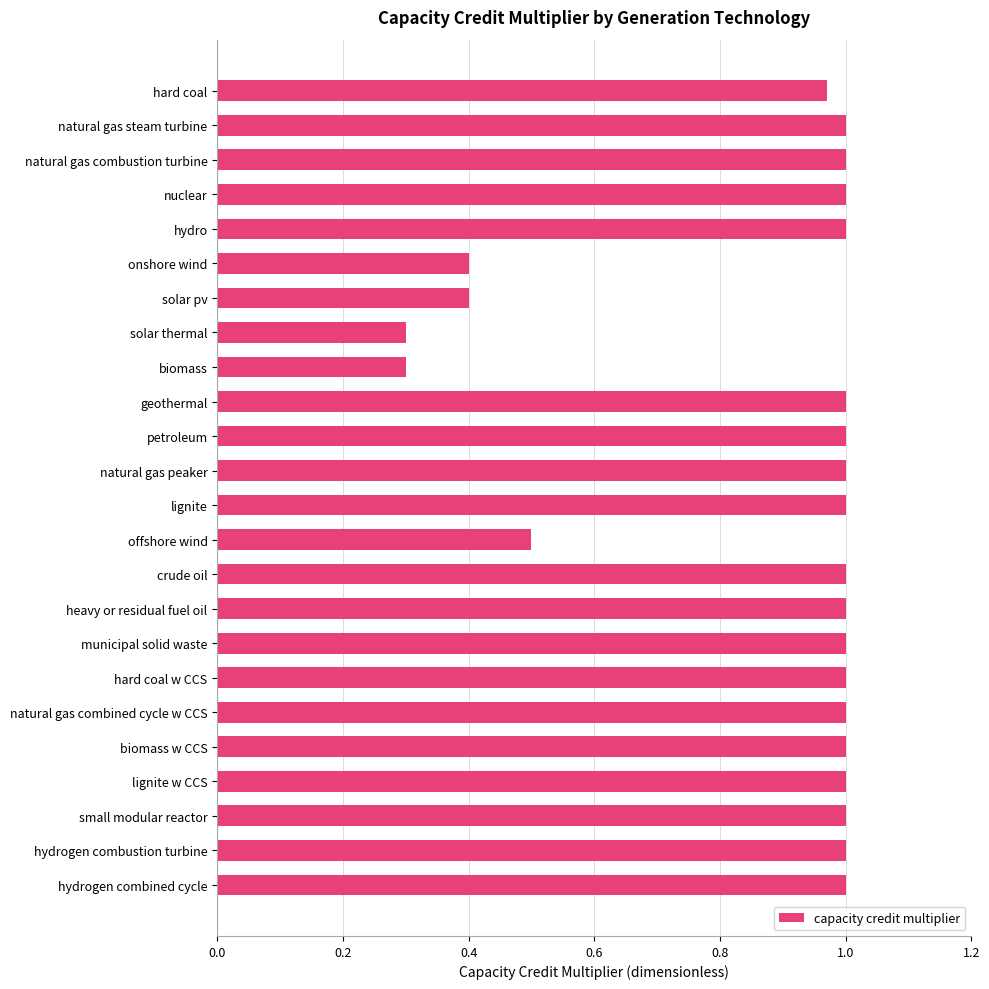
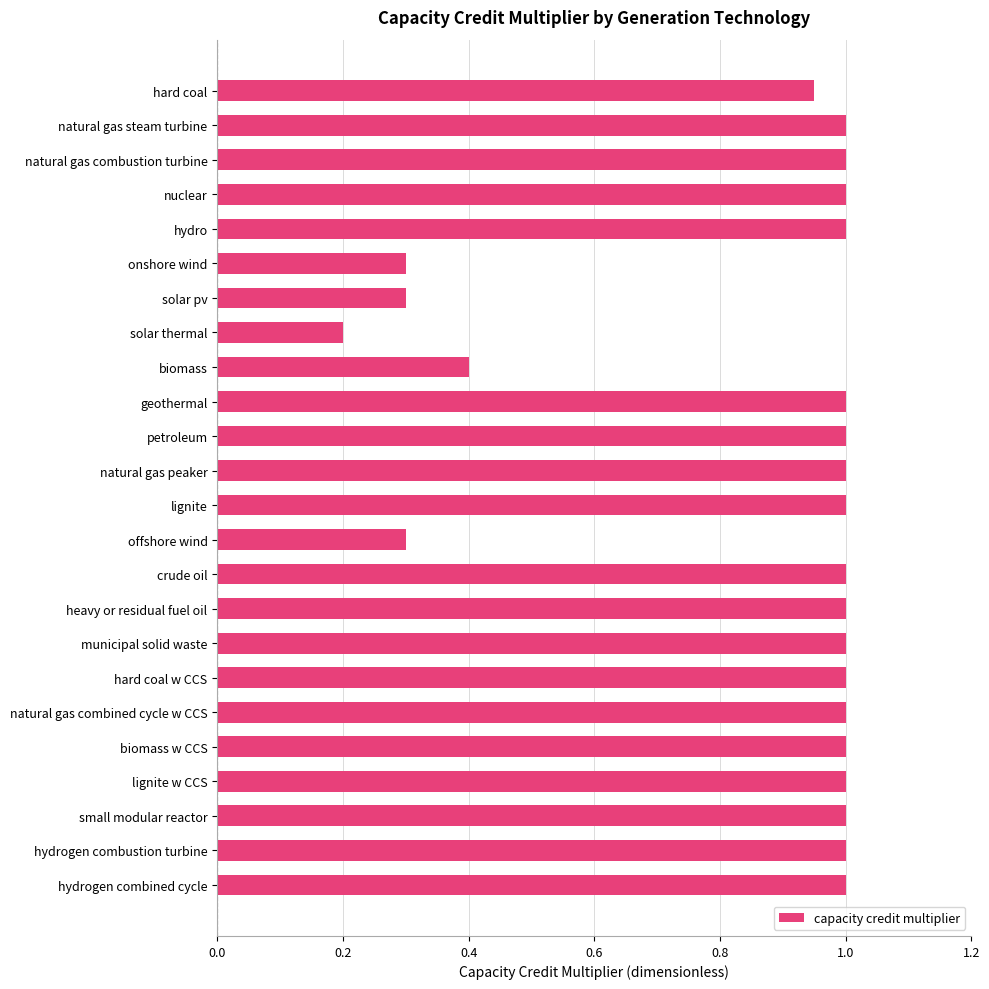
hard coal: 0.97 -> 0.95
onshore wind: 0.4 -> 0.3
solar pv: 0.4 -> 0.3
solar thermal: 0.3 -> 0.2
biomass: 0.3 -> 0.4
offshore wind: 0.5 -> 0.3
